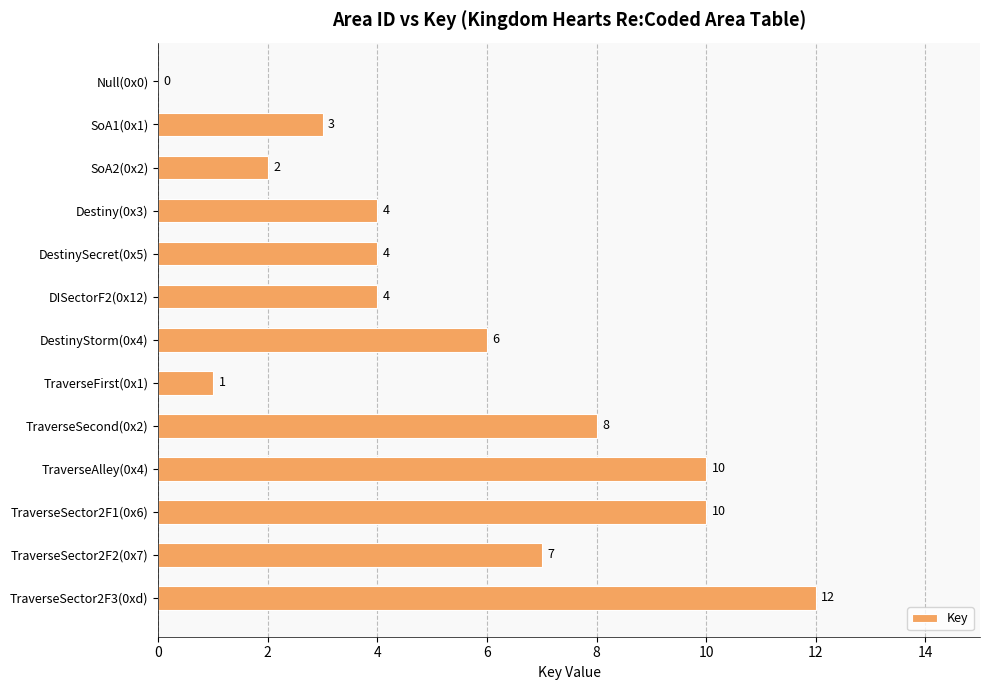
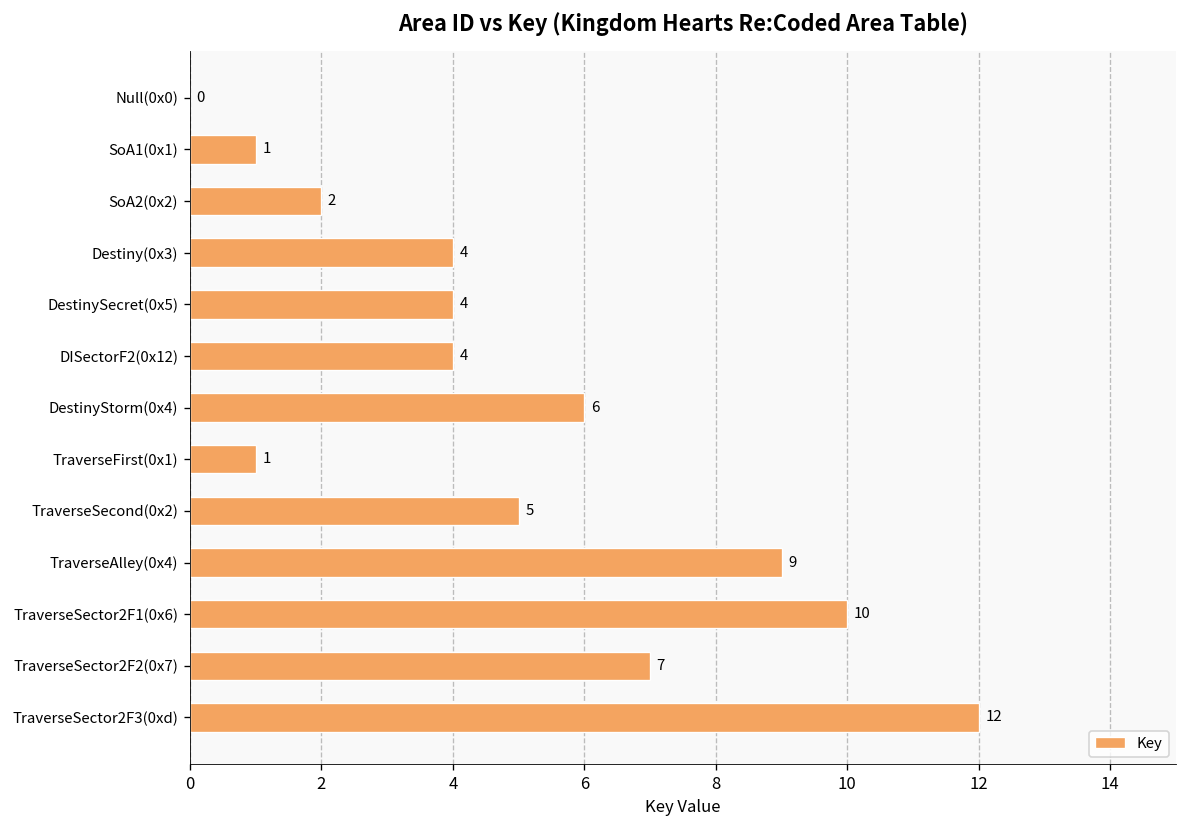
SoA1(0x1): 3 -> 1
TraverseSecond(0x2): 8 -> 5
TraverseAlley(0x4): 10 -> 9
